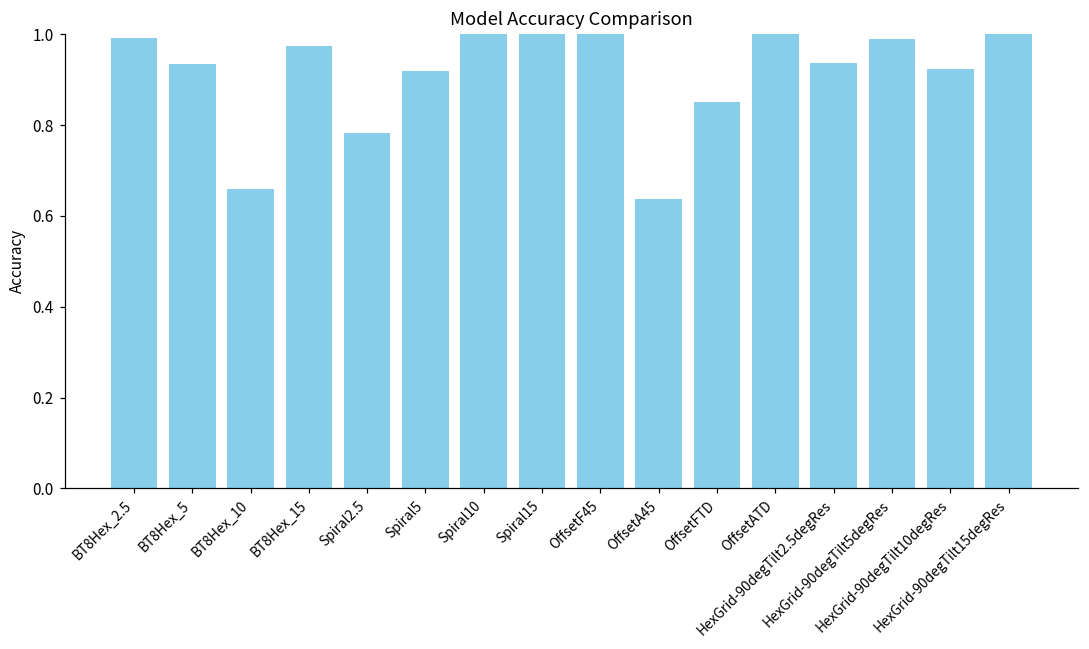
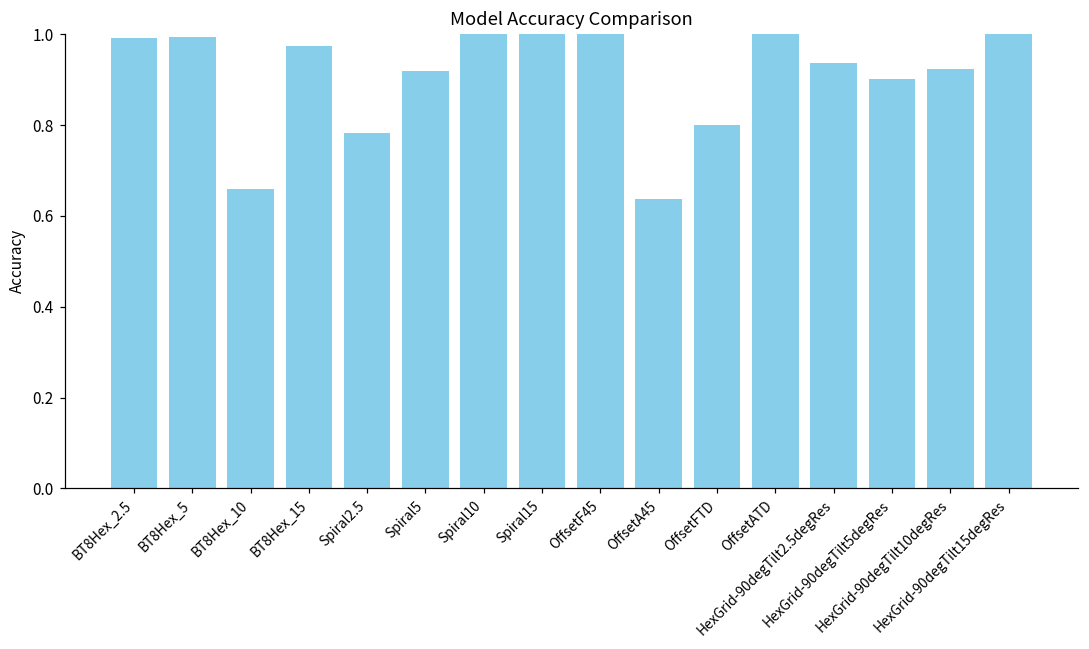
BT8Hex_5: 0.94 -> 0.99
OffsetFTD: 0.85 -> 0.80
HexGrid-90degTilt5degRes: 0.99 -> 0.90
